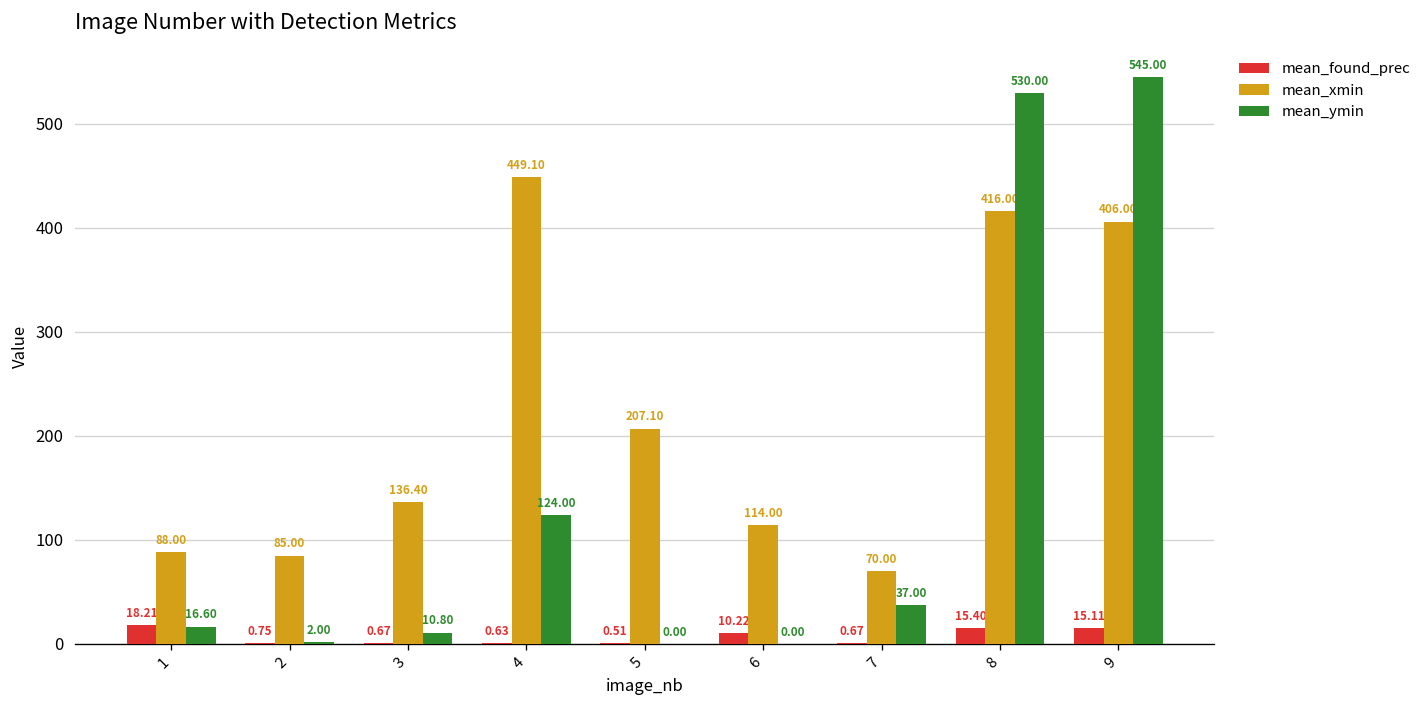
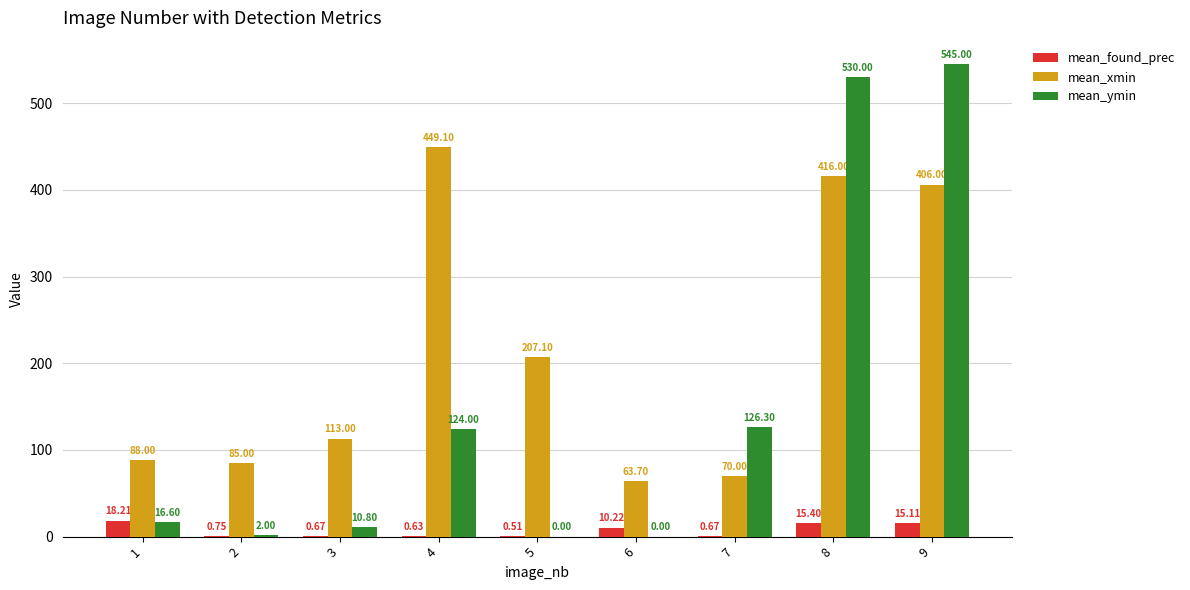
mean_xmin, 3: 136.40 -> 113.00
mean_xmin, 6: 114.00 -> 63.70
mean_ymin, 7: 37.00 -> 126.30
